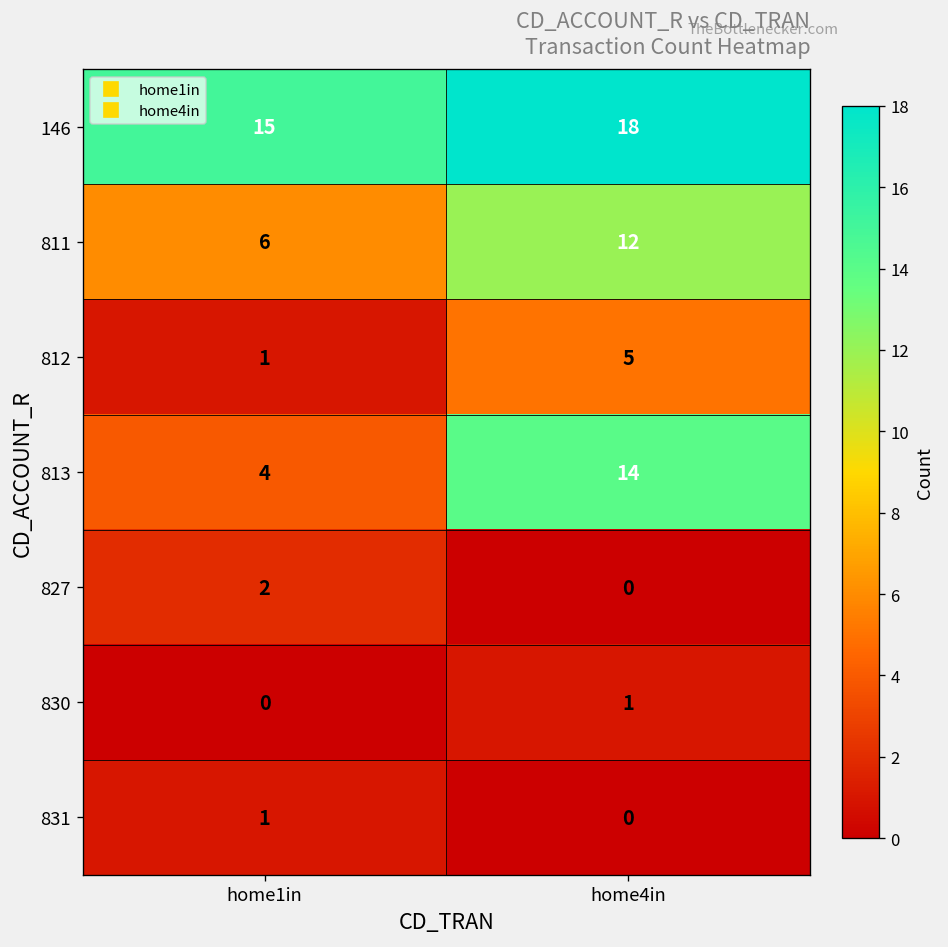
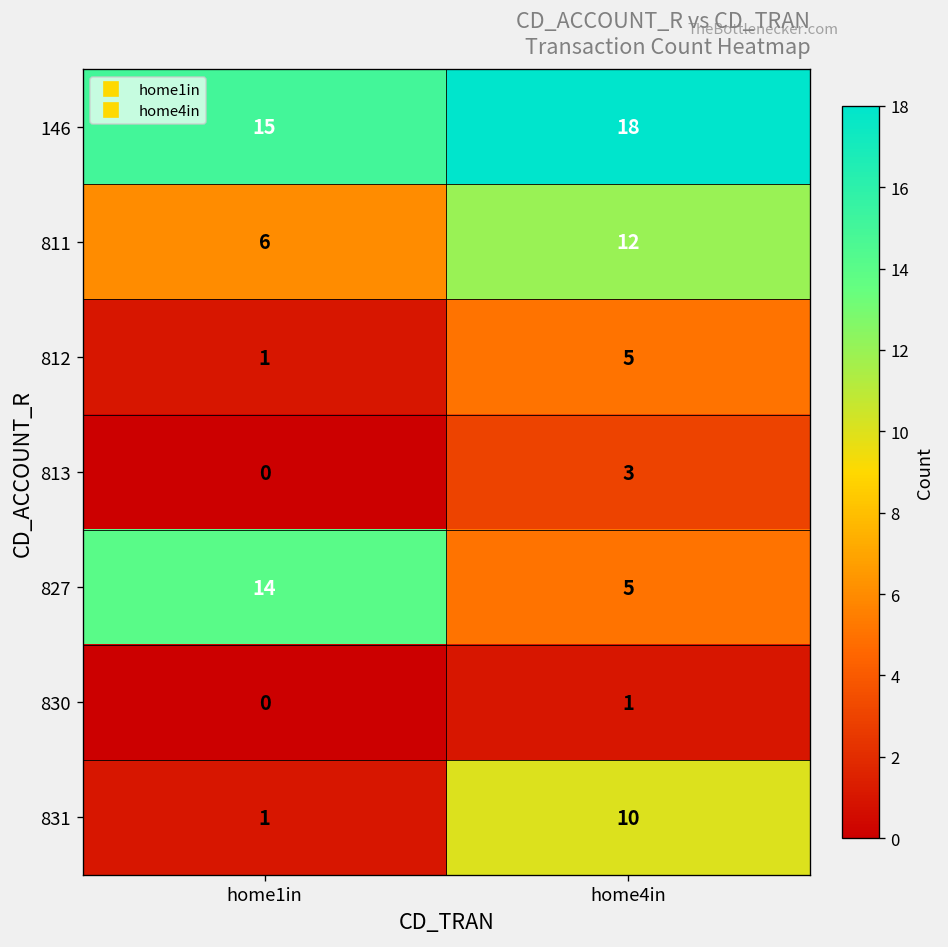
813, home1in: 4 -> 0
813, home4in: 14 -> 3
827, home1in: 2 -> 14
827, home4in: 0 -> 5
831, home4in: 0 -> 10
